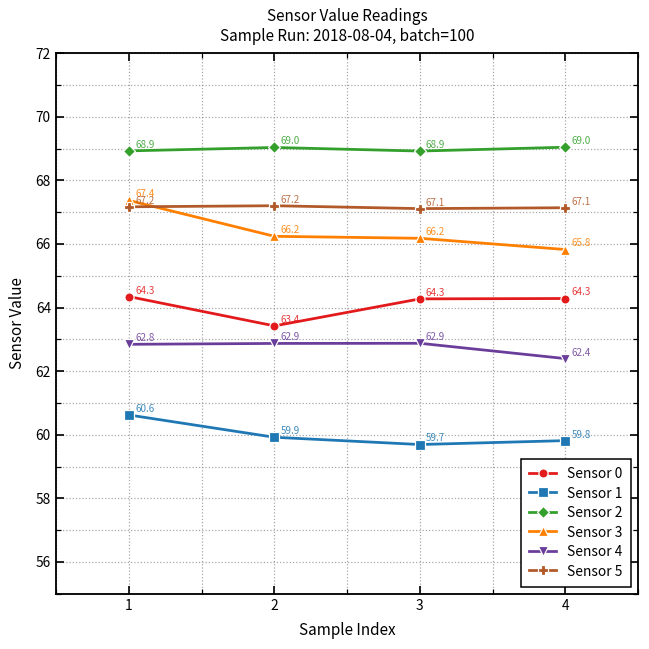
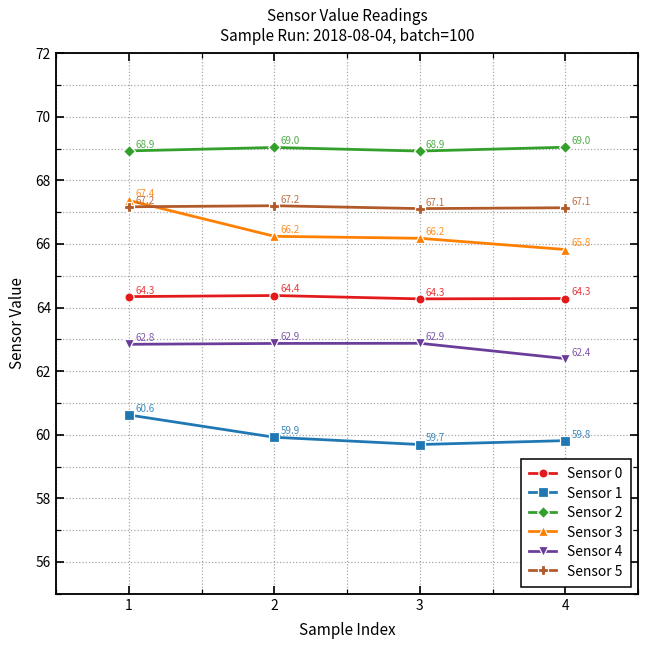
Sensor 0, 2: 63.4 -> 64.4
